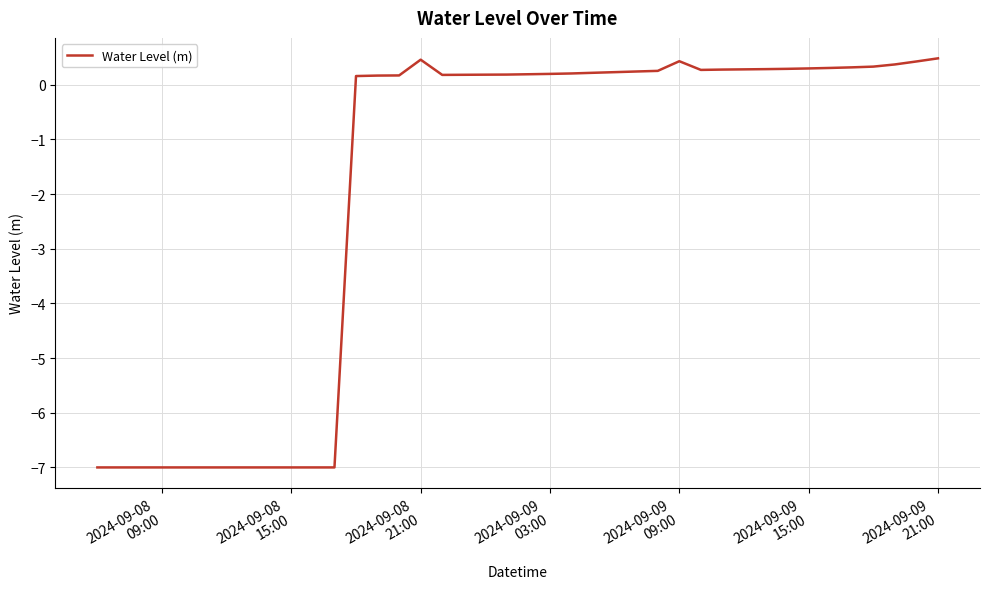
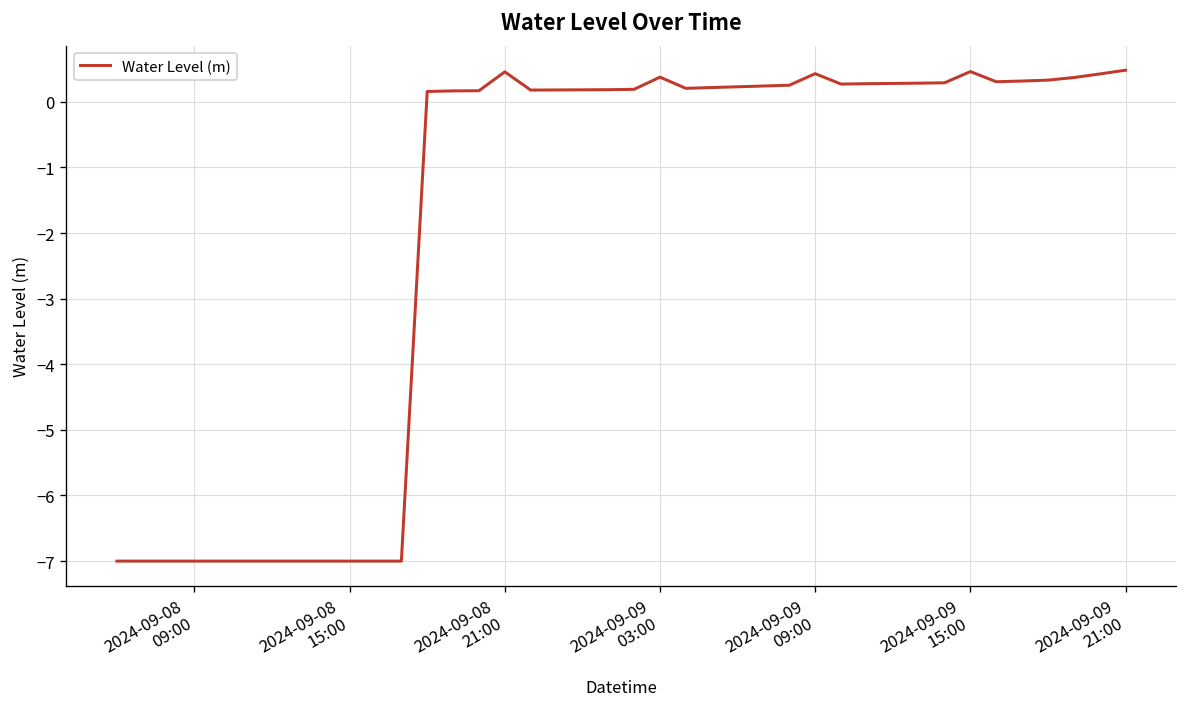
2024-09-09 03:00: 0.2 -> 0.4
2024-09-09 15:00: 0.3 -> 0.5
